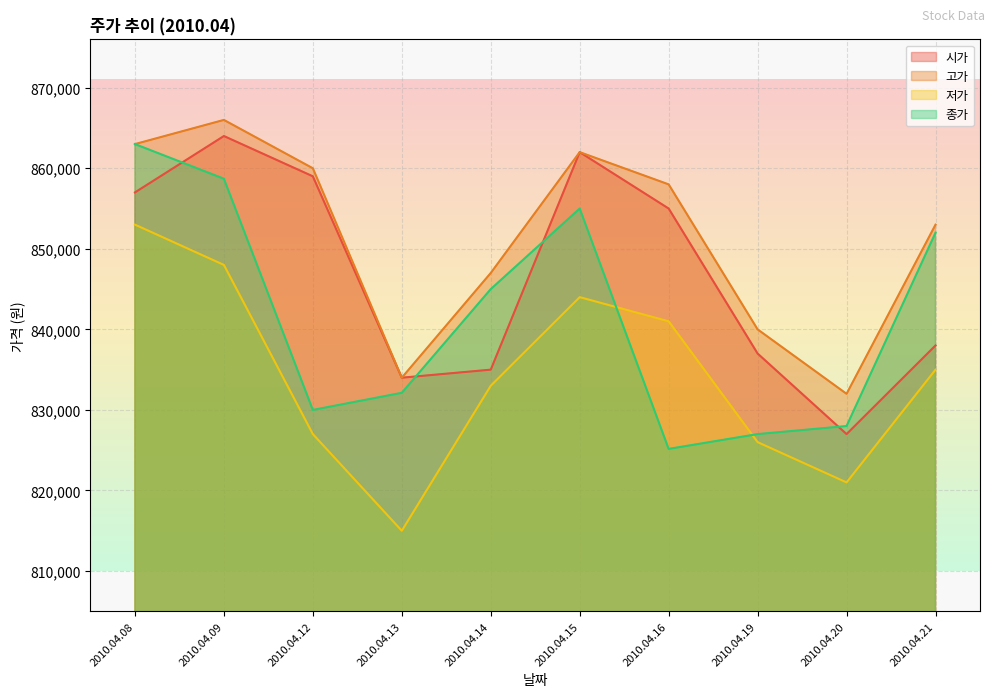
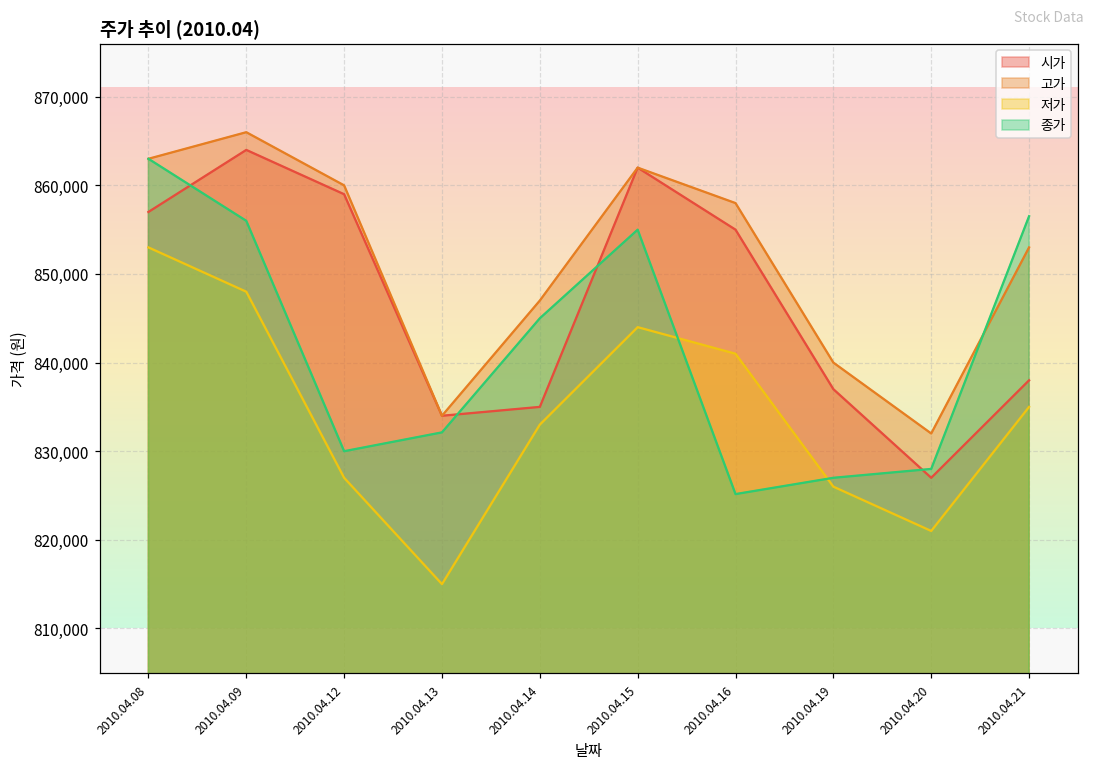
종가, 2010.04.09: 859,000 -> 856,000
종가, 2010.04.21: 852,000 -> 857,000
